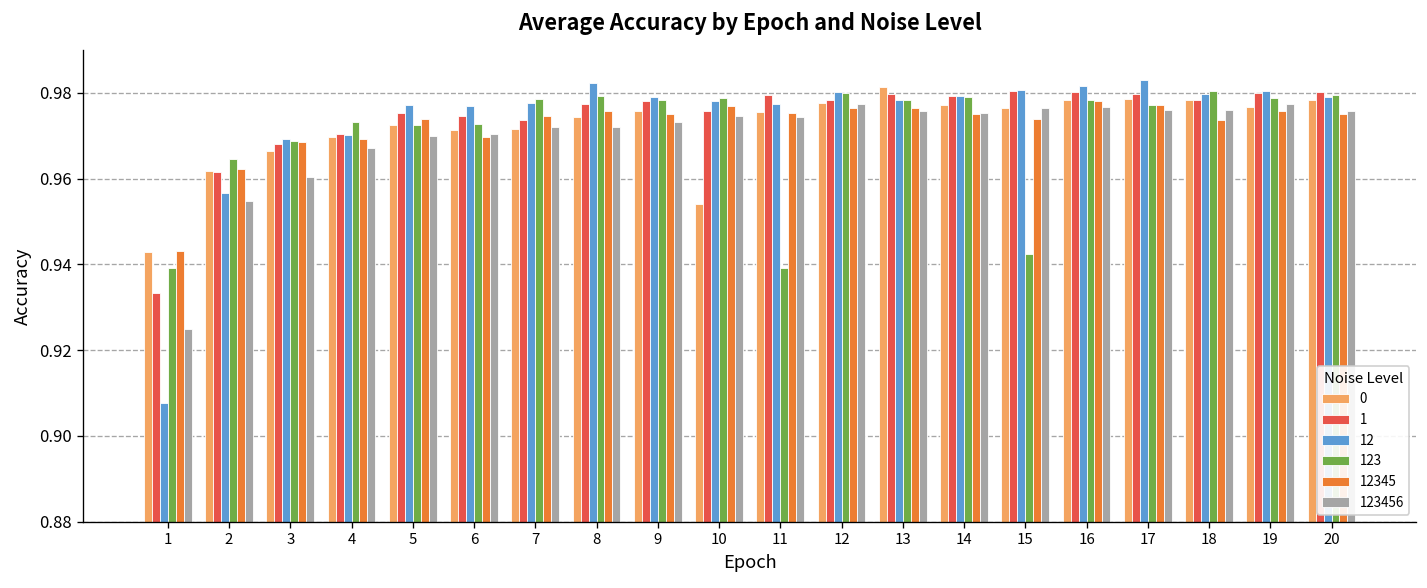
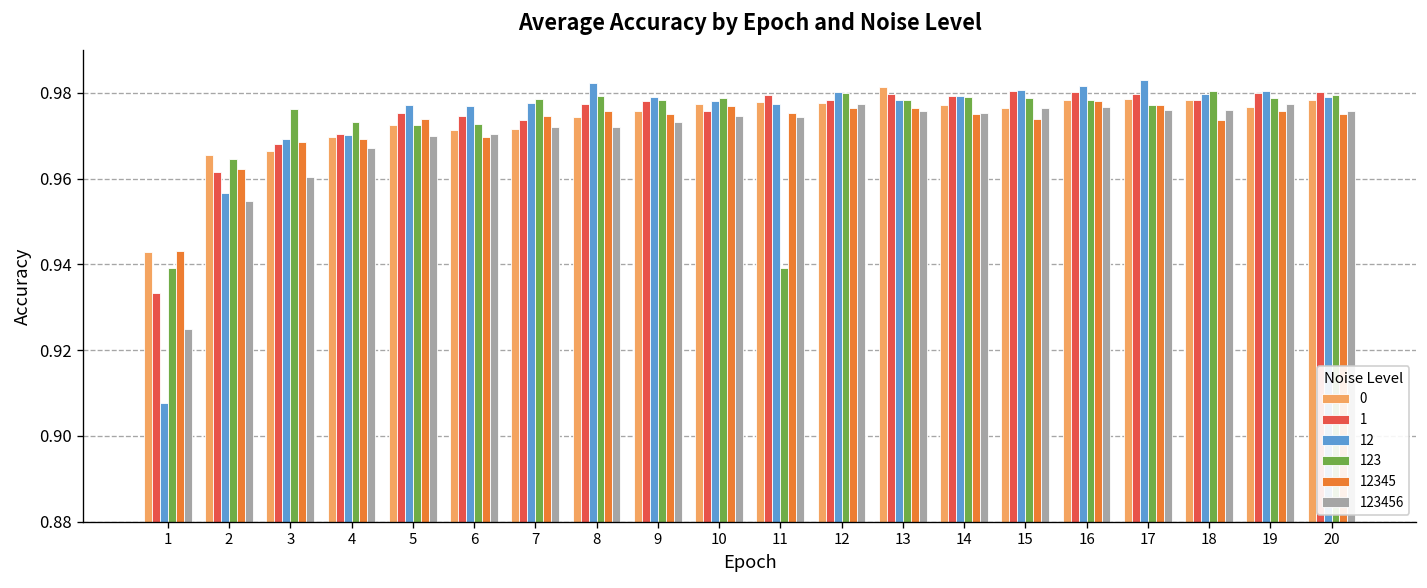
0, 2: 0.962 -> 0.966
123, 3: 0.969 -> 0.976
0, 10: 0.954 -> 0.977
0, 11: 0.976 -> 0.978
123, 15: 0.942 -> 0.979
